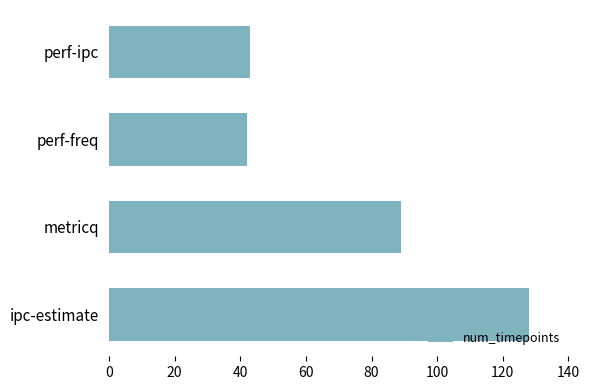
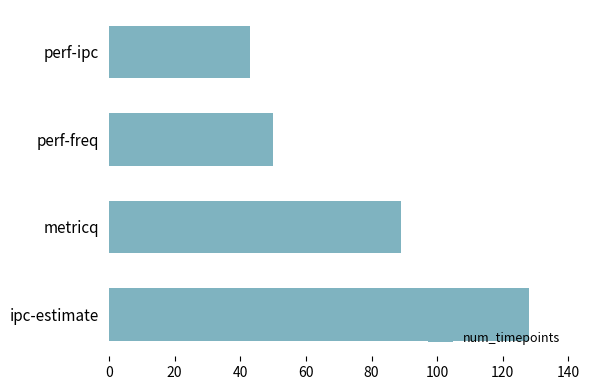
perf-freq: 42 -> 50
